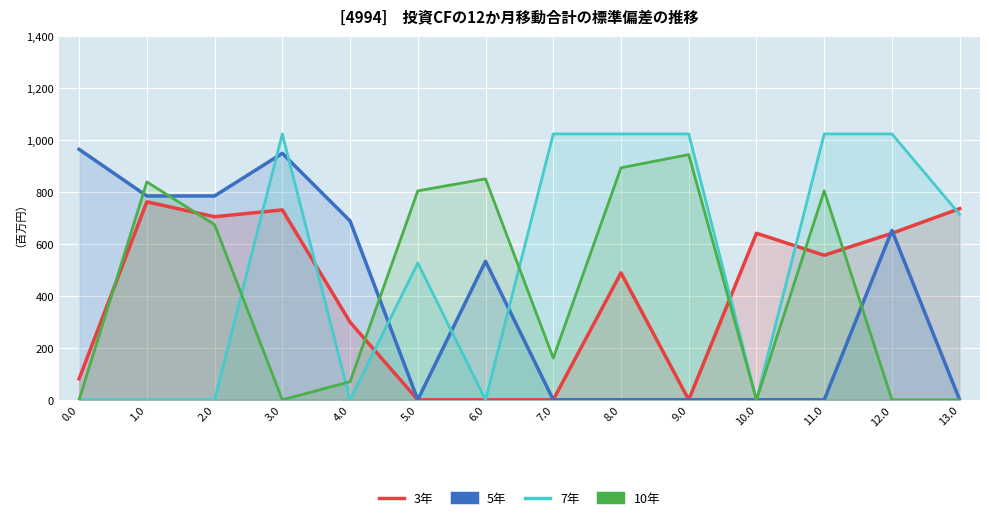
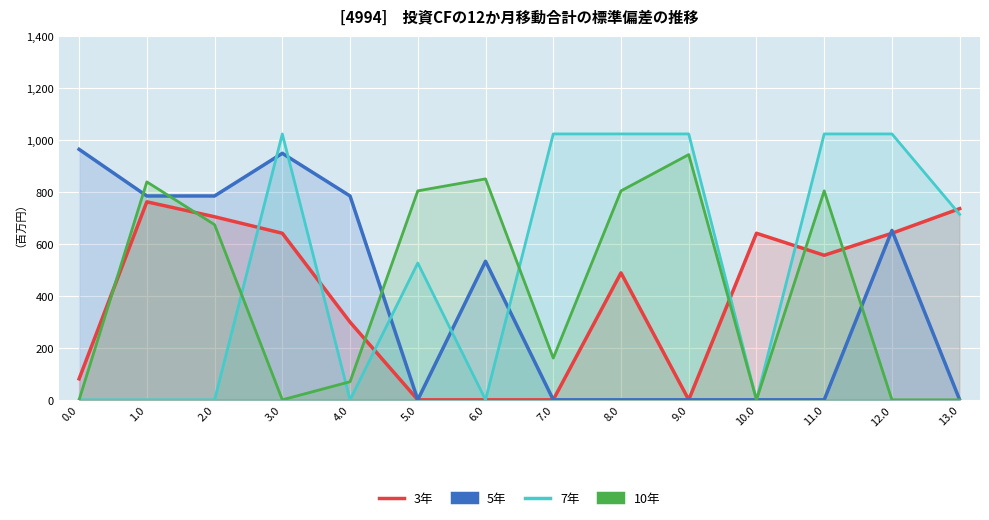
3年, 3.0: 730 -> 640
5年, 4.0: 690 -> 780
10年, 8.0: 890 -> 800
